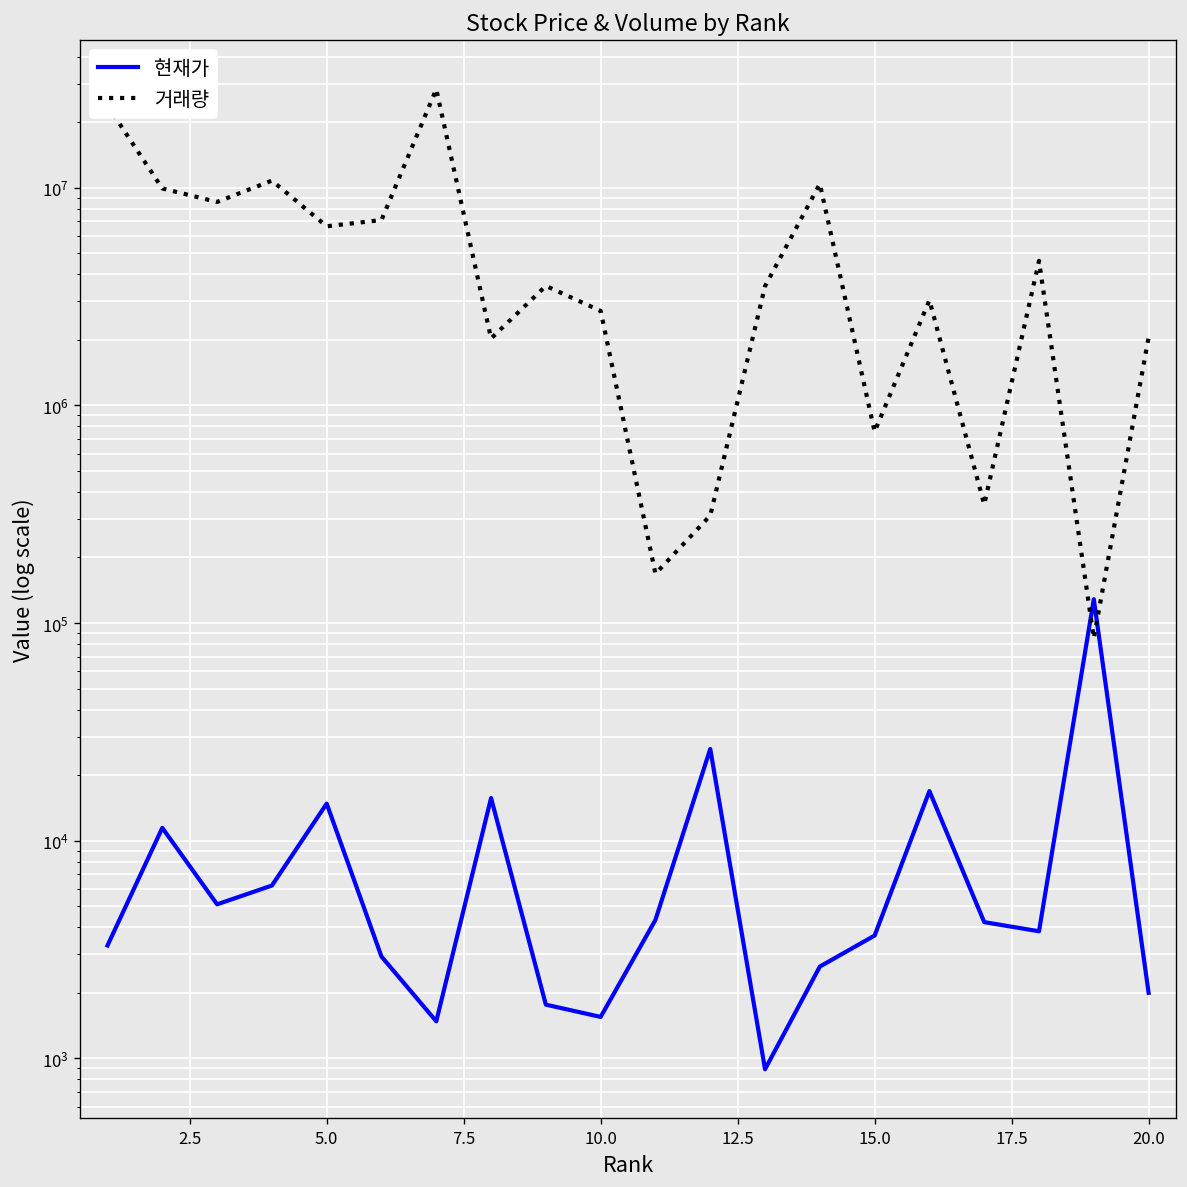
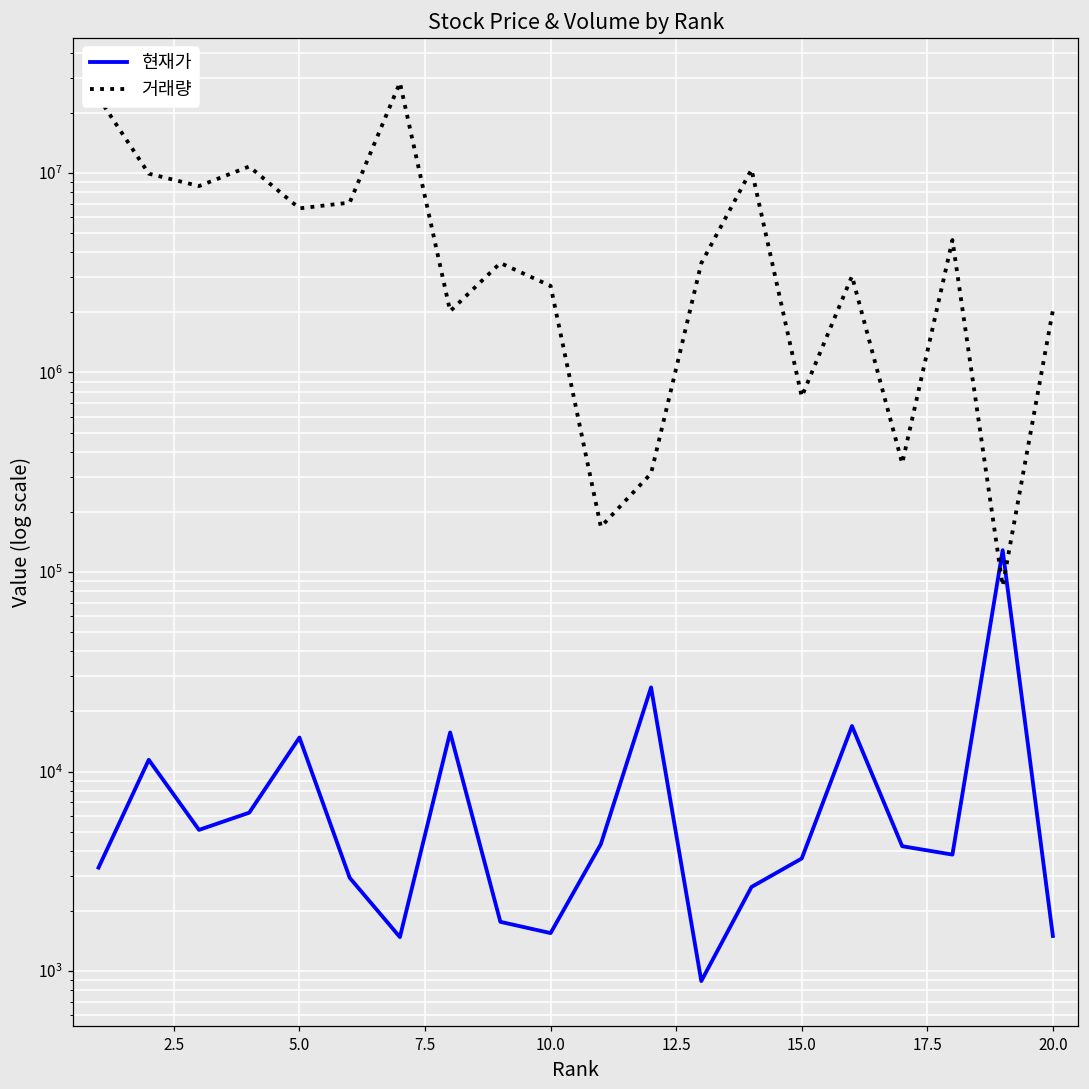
현재가, 20.0: 2000 -> 1500
